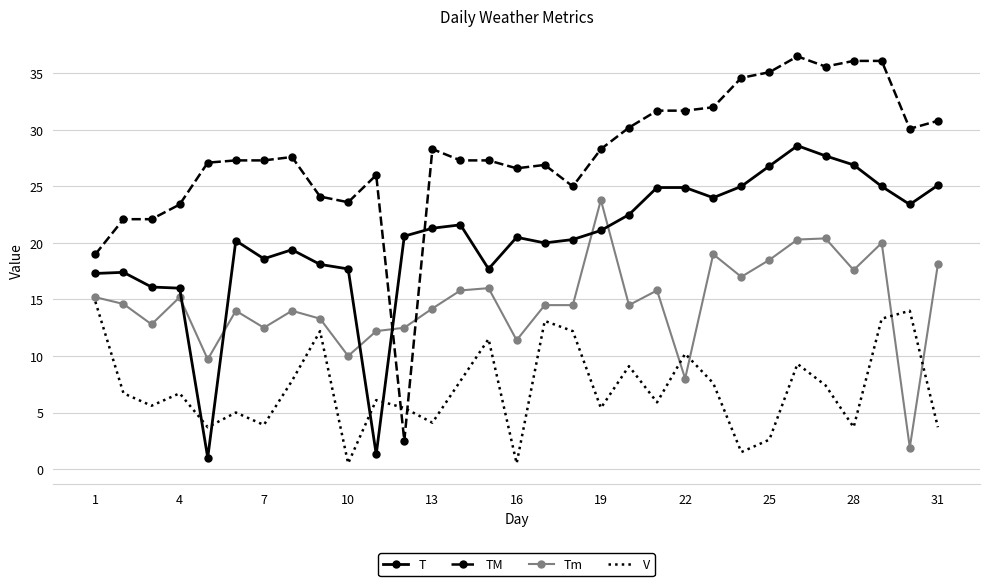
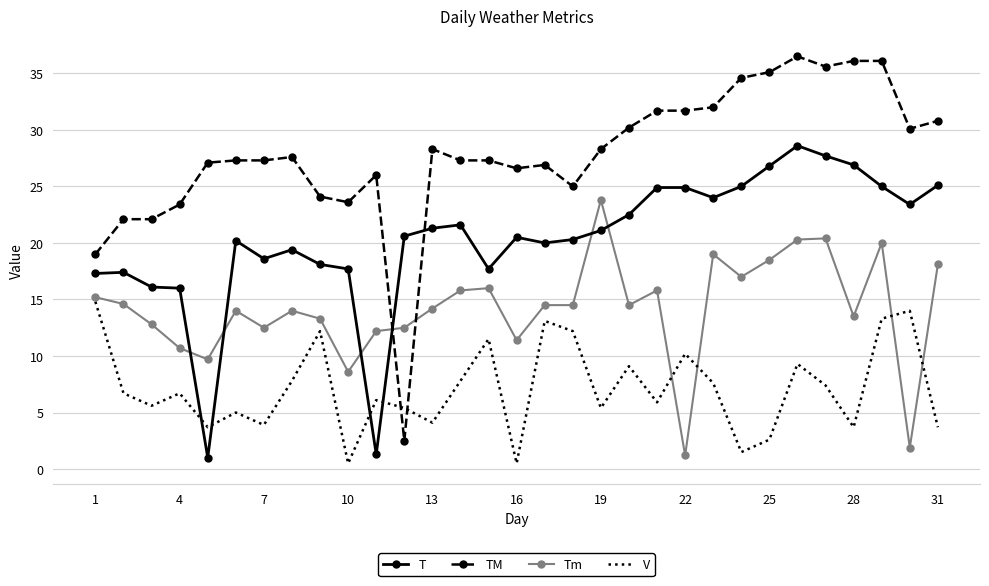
Tm, 4: 15.2 -> 10.7
Tm, 10: 10.0 -> 8.6
Tm, 22: 8.0 -> 1.2
Tm, 28: 17.6 -> 13.5
